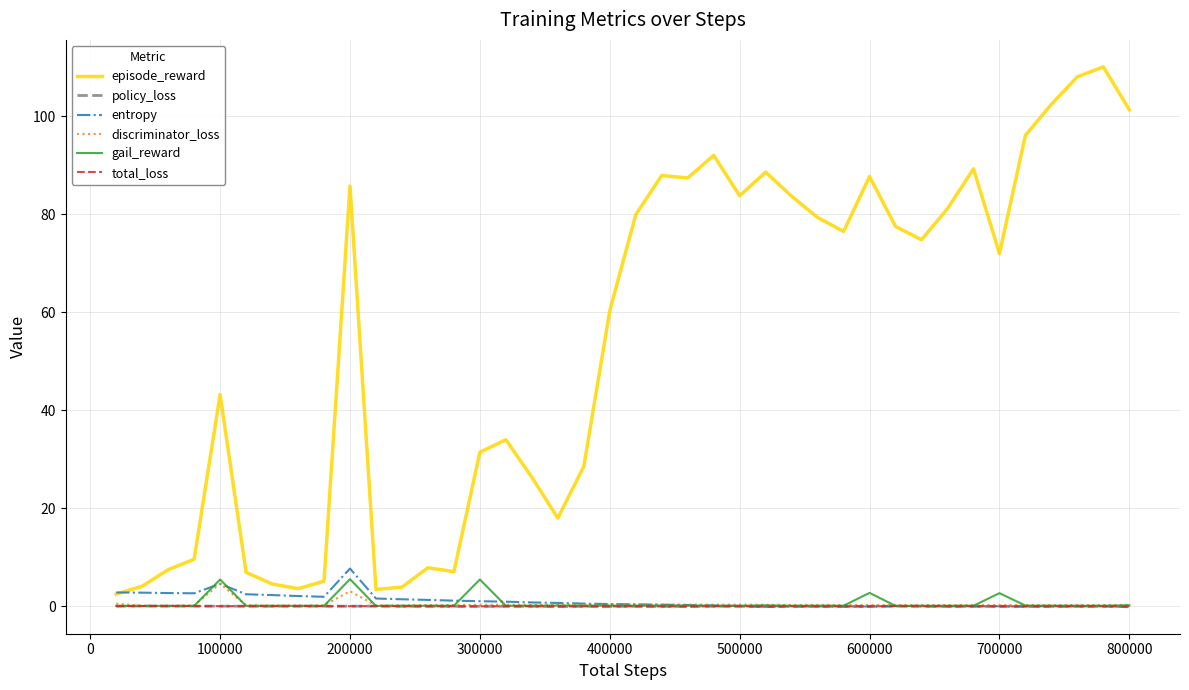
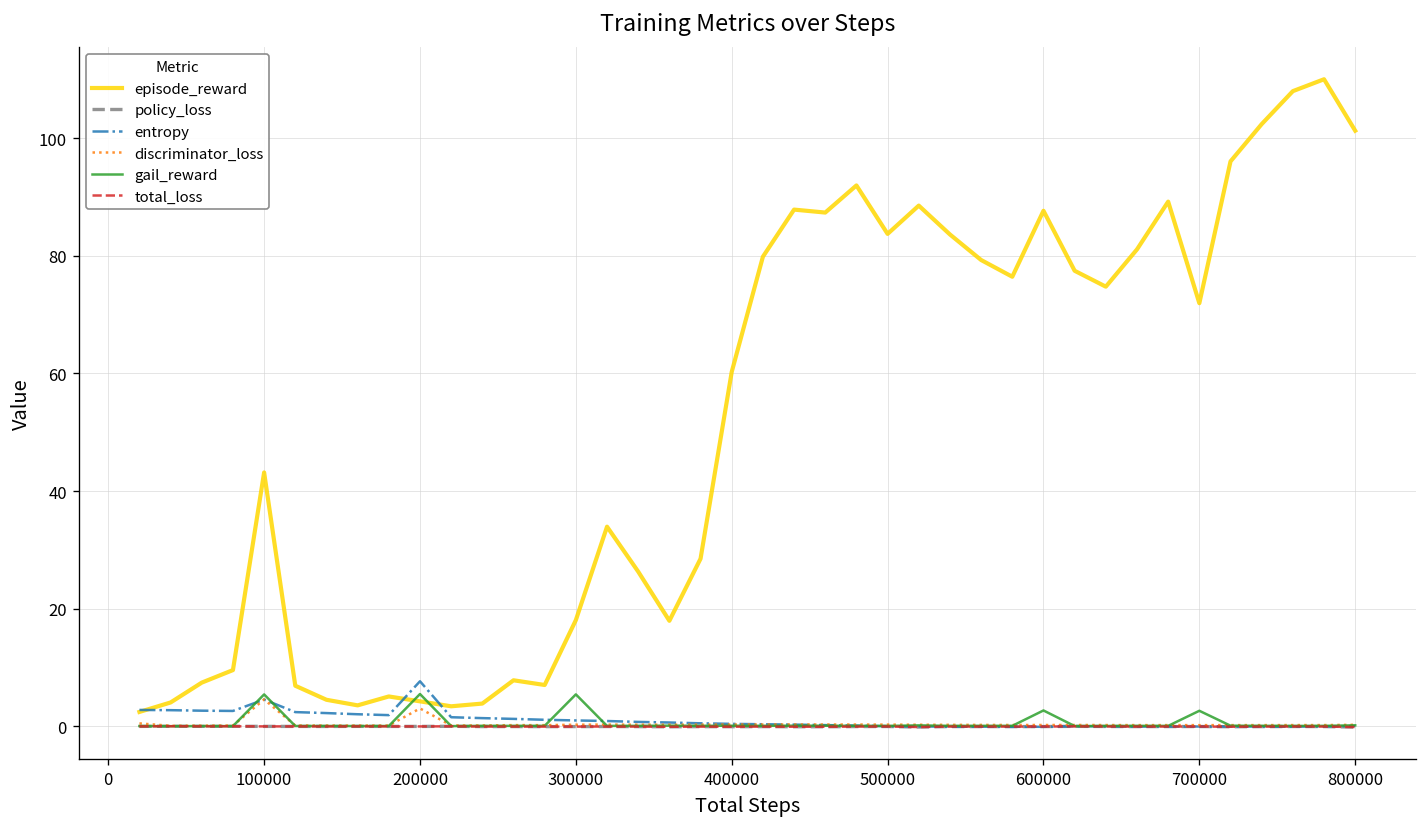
episode_reward, 200000: 86 -> 4
episode_reward, 300000: 31 -> 18
